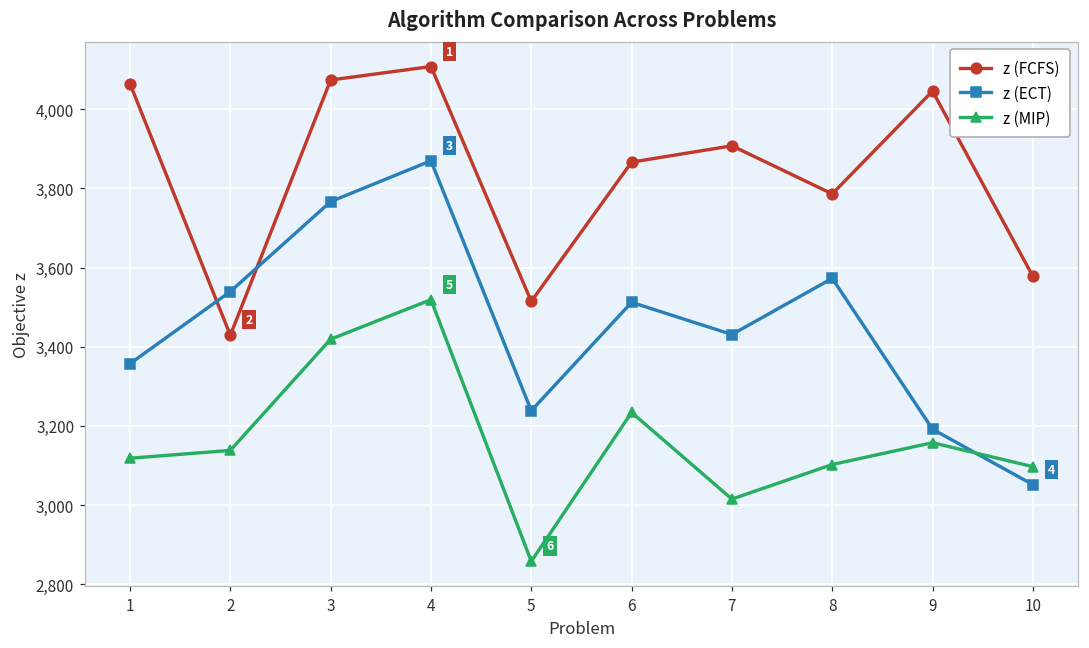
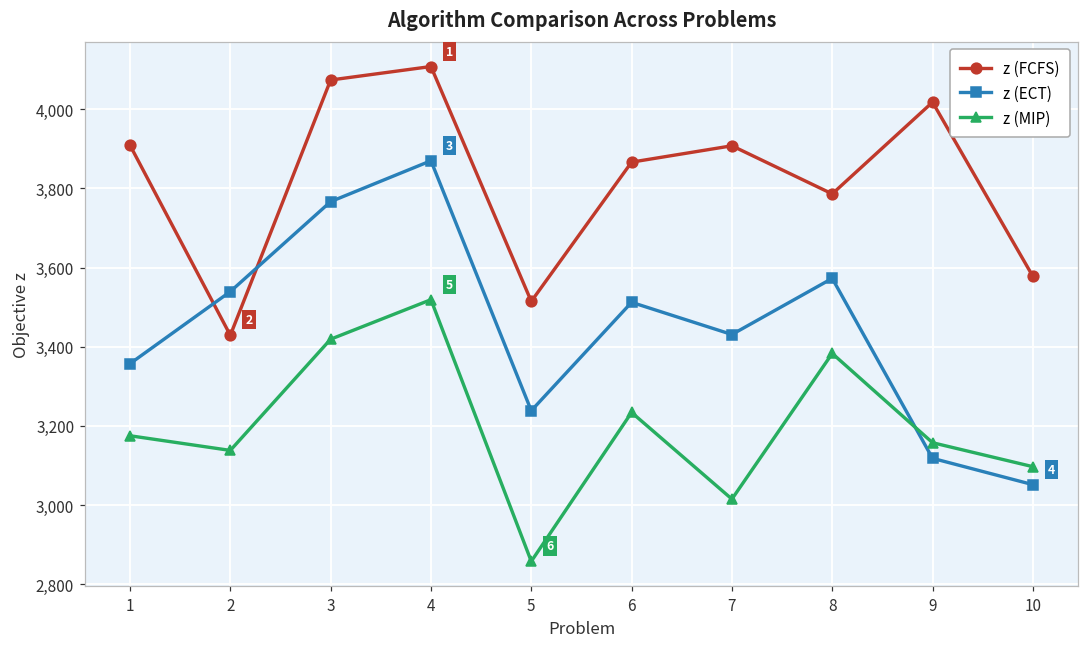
z (FCFS), 1: 4,060 -> 3,910
z (MIP), 1: 3,120 -> 3,180
z (MIP), 8: 3,100 -> 3,380
z (FCFS), 9: 4,050 -> 4,020
z (ECT), 9: 3,190 -> 3,120
